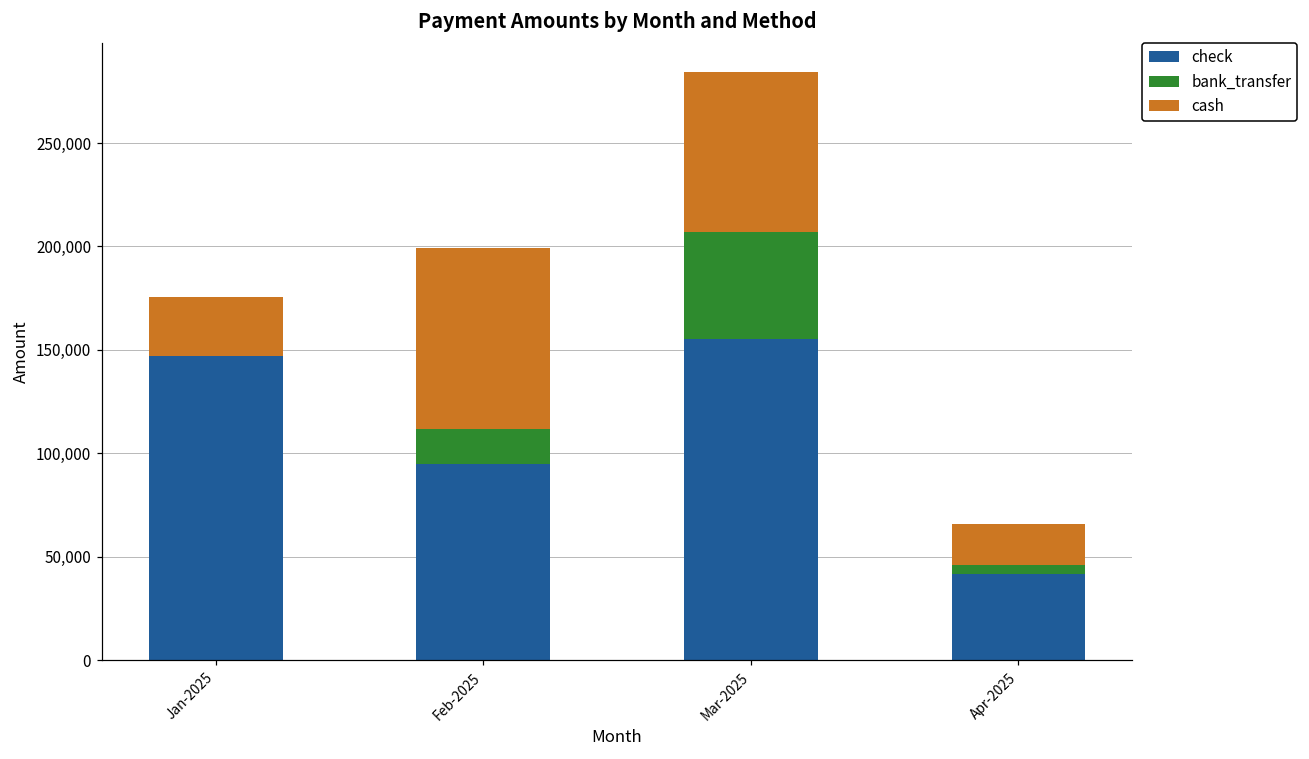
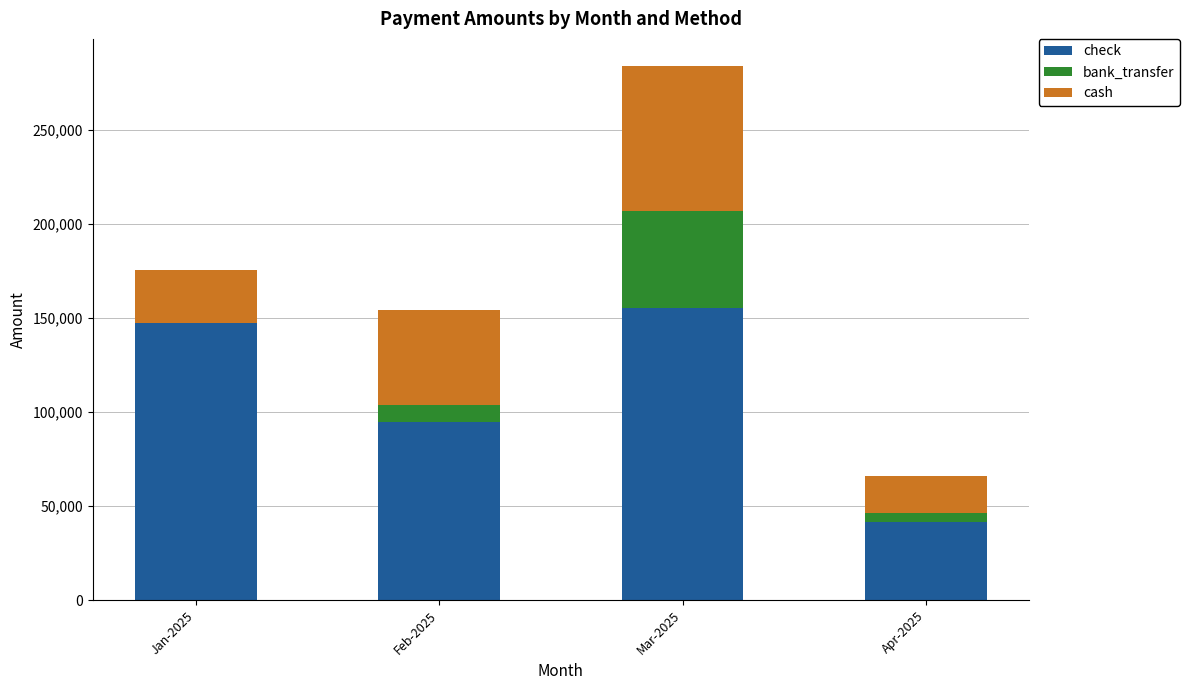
bank_transfer, Feb-2025: 17,000 -> 9,000
cash, Feb-2025: 87,000 -> 51,000
